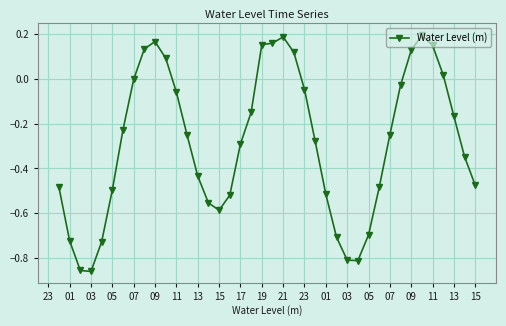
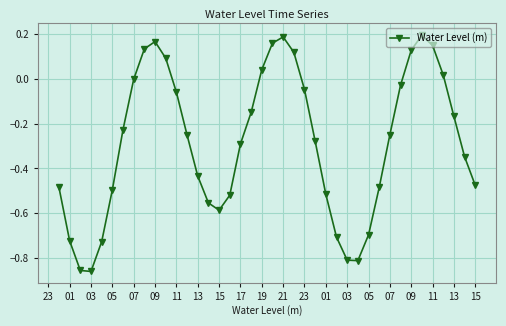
19: 0.15 -> 0.04
